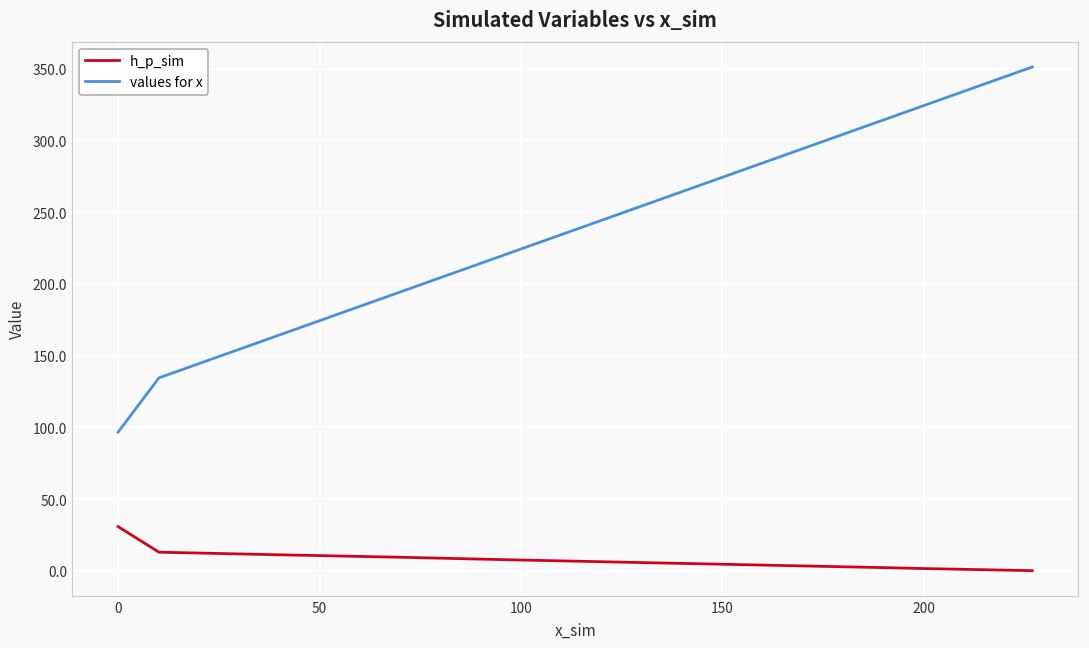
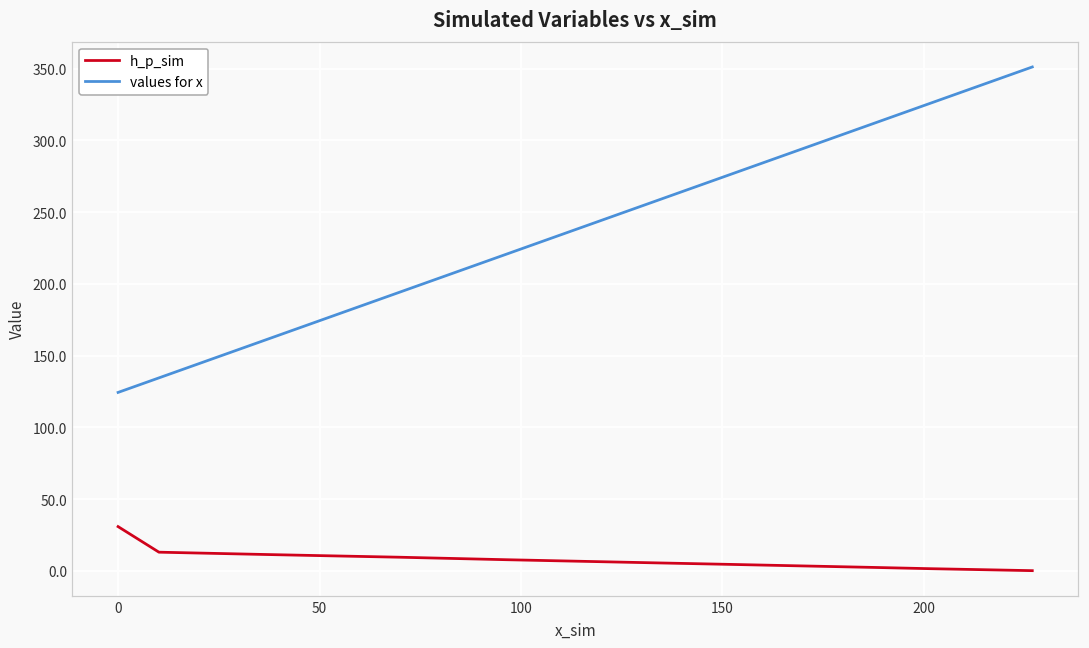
values for x, 0: 97 -> 124
